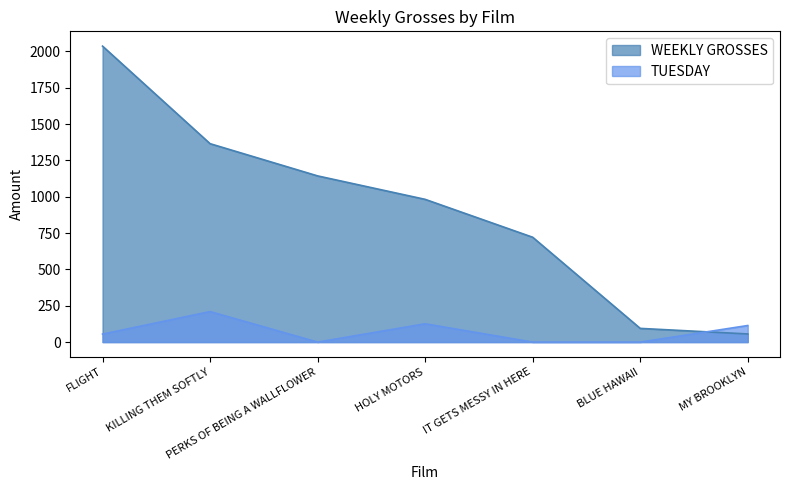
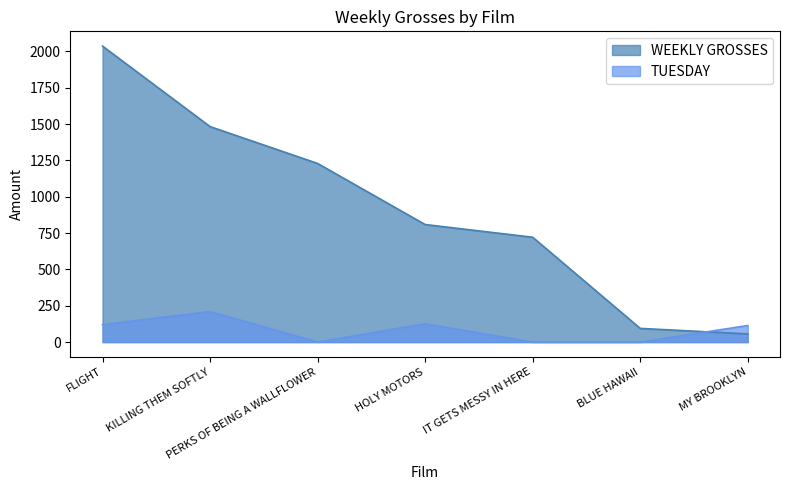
TUESDAY, FLIGHT: 60 -> 120
WEEKLY GROSSES, KILLING THEM SOFTLY: 1370 -> 1480
WEEKLY GROSSES, PERKS OF BEING A WALLFLOWER: 1140 -> 1230
WEEKLY GROSSES, HOLY MOTORS: 980 -> 810
